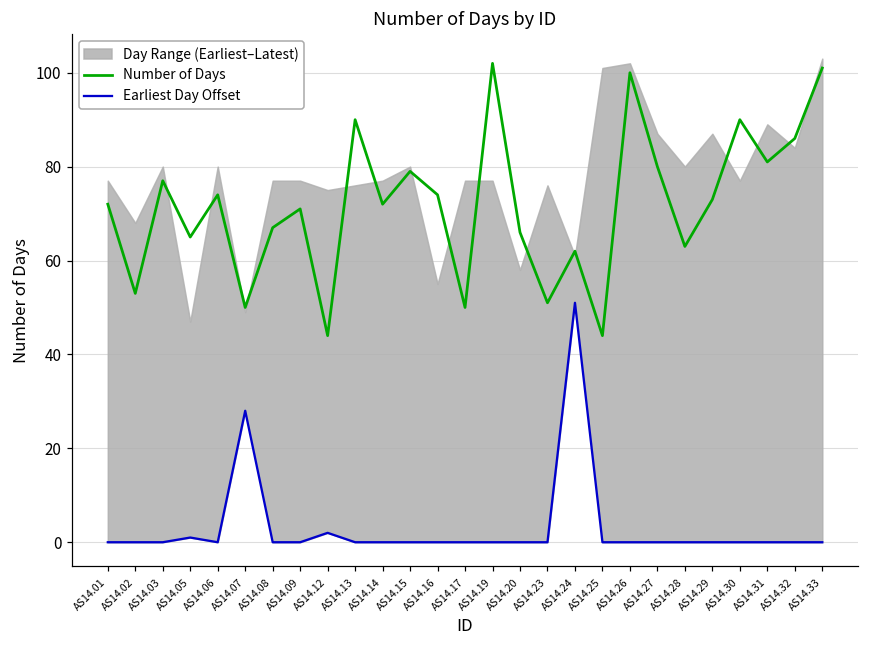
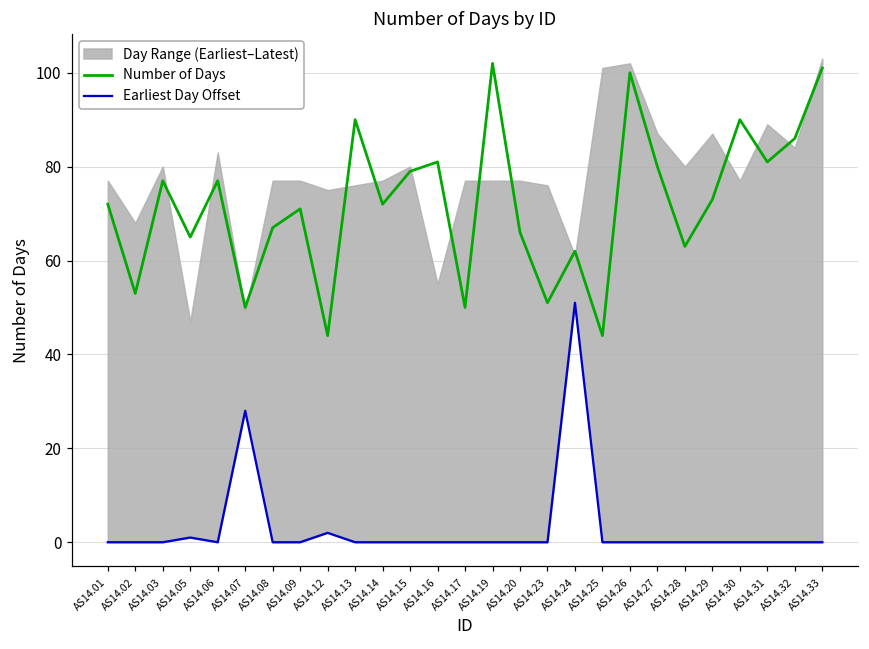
Number of Days, AS14.06: 74 -> 77
Day Range (Earliest–Latest), AS14.06: 80 -> 83
Number of Days, AS14.16: 74 -> 81
Day Range (Earliest–Latest), AS14.20: 58 -> 77
